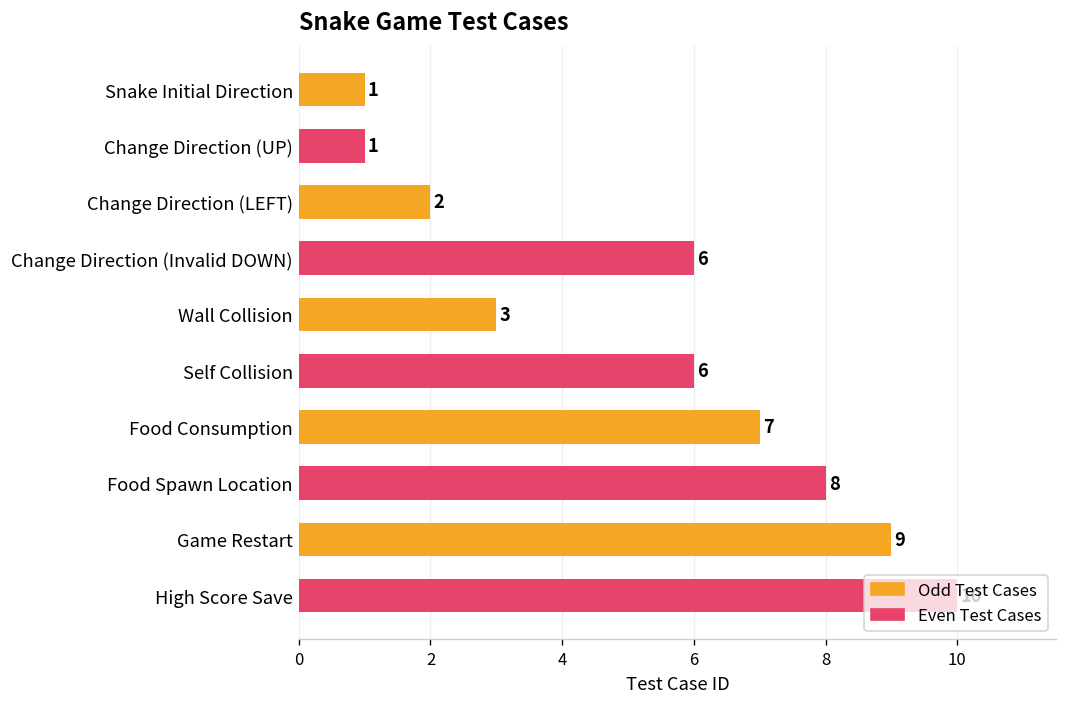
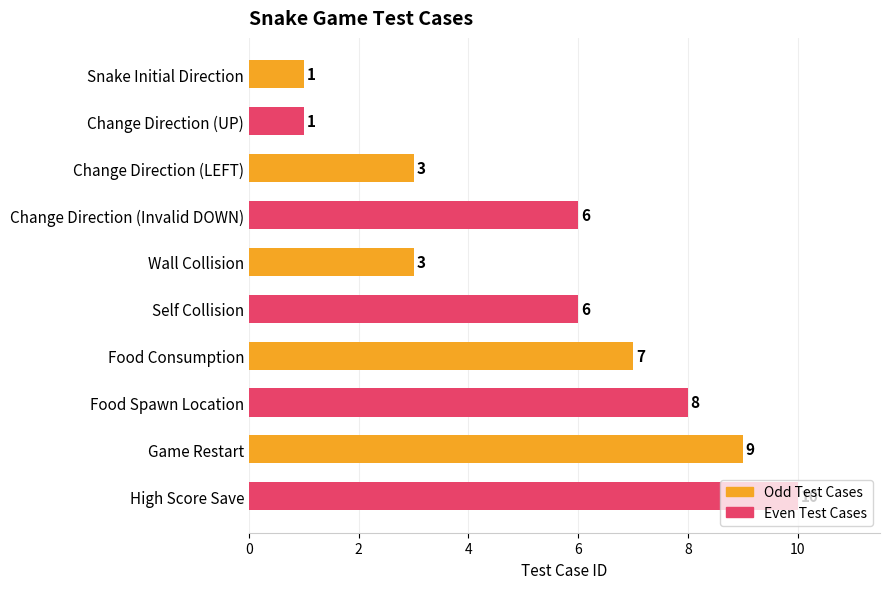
Change Direction (LEFT): 2 -> 3
